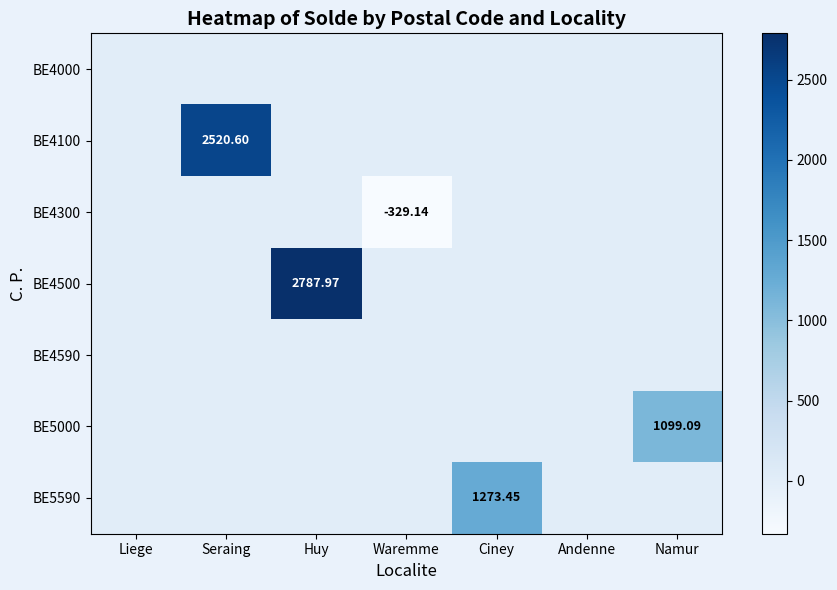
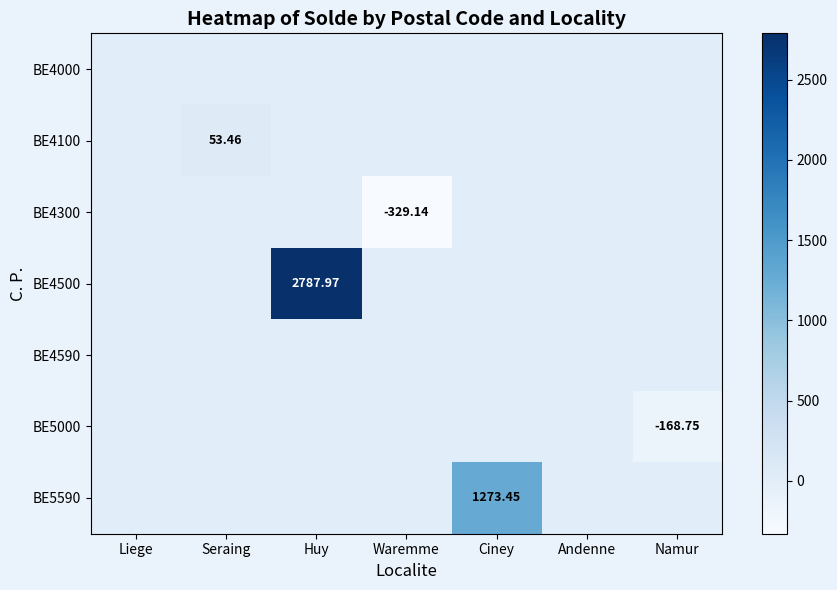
BE4100, Seraing: 2520.60 -> 53.46
BE5000, Namur: 1099.09 -> -168.75
